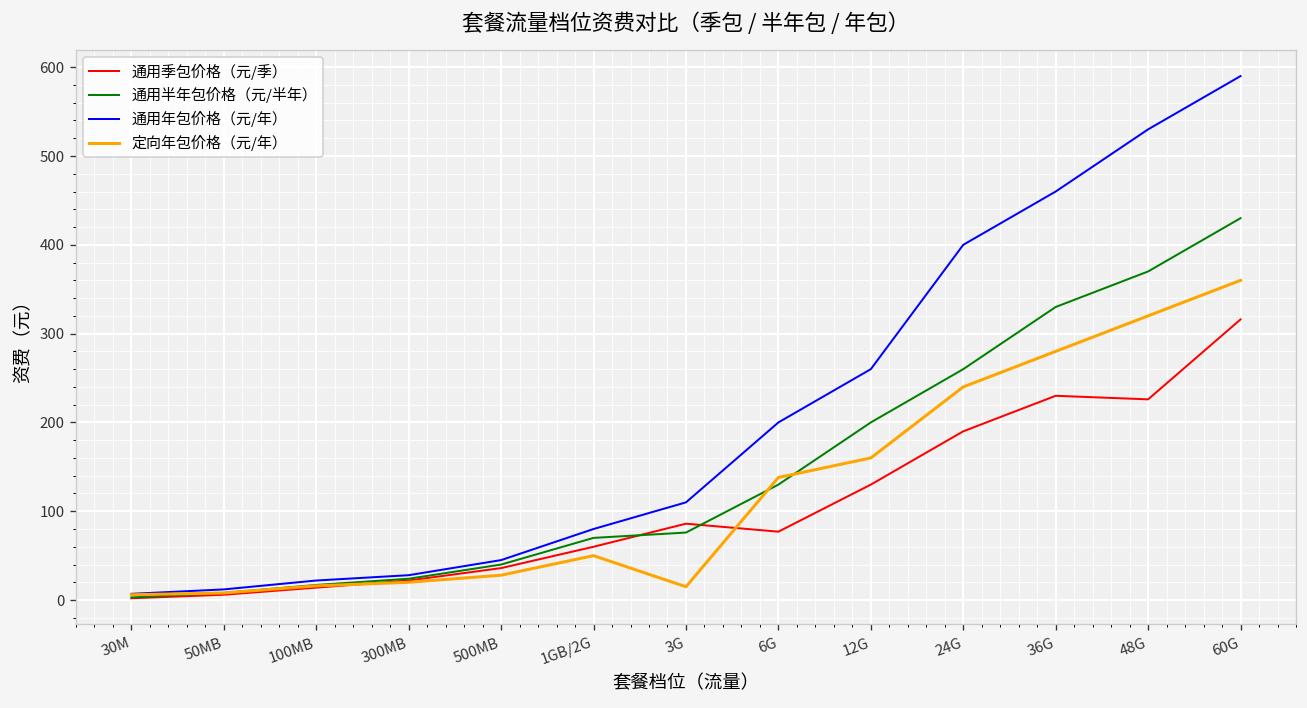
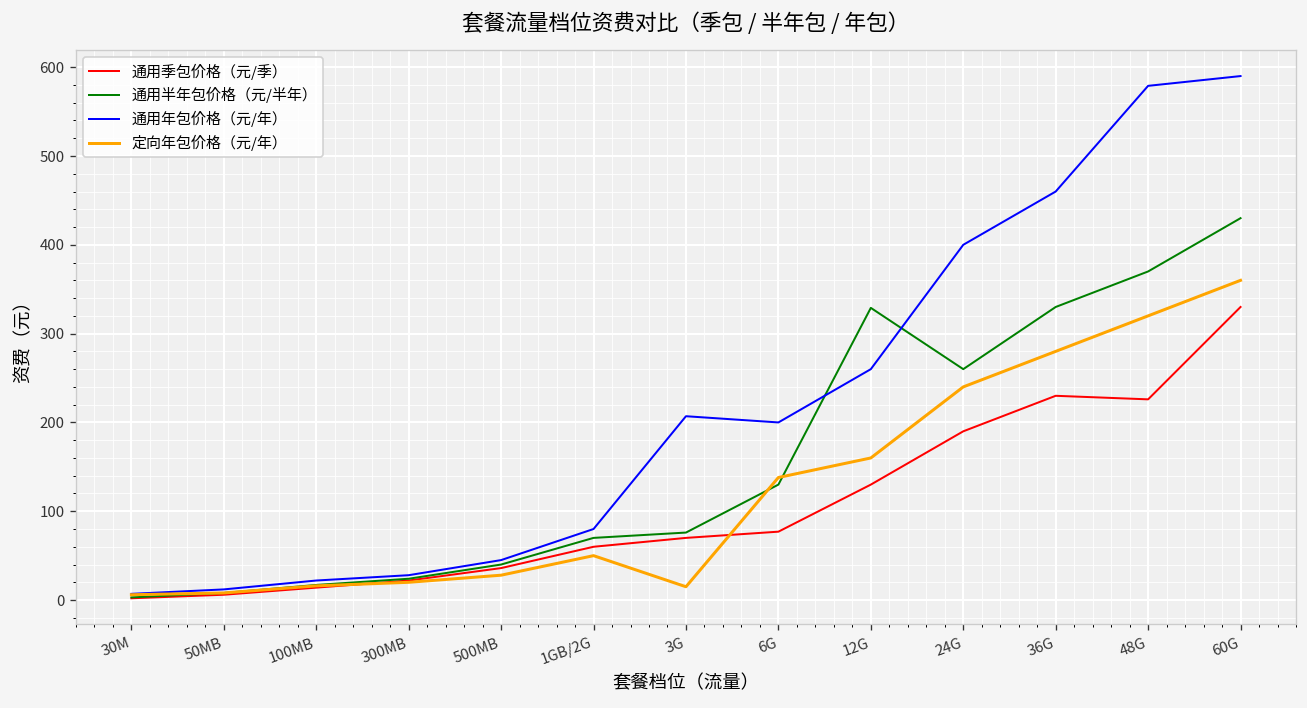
通用季包价格（元/季）, 3G: 90 -> 70
通用年包价格（元/年）, 3G: 110 -> 210
通用半年包价格（元/半年）, 12G: 200 -> 330
通用年包价格（元/年）, 48G: 530 -> 580
通用季包价格（元/季）, 60G: 320 -> 330
